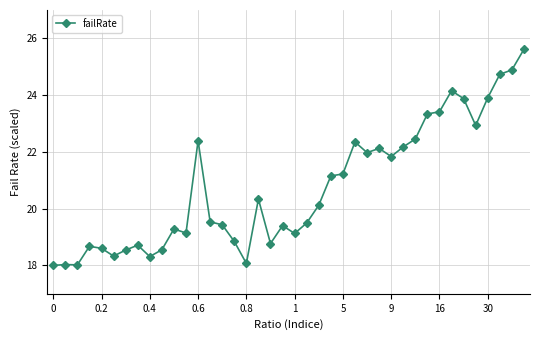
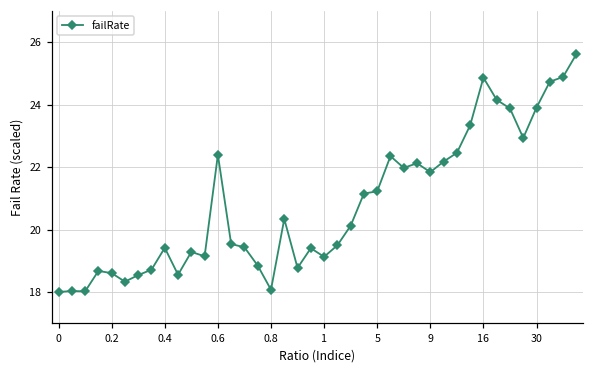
0.4: 18.3 -> 19.4
16: 23.4 -> 24.9
